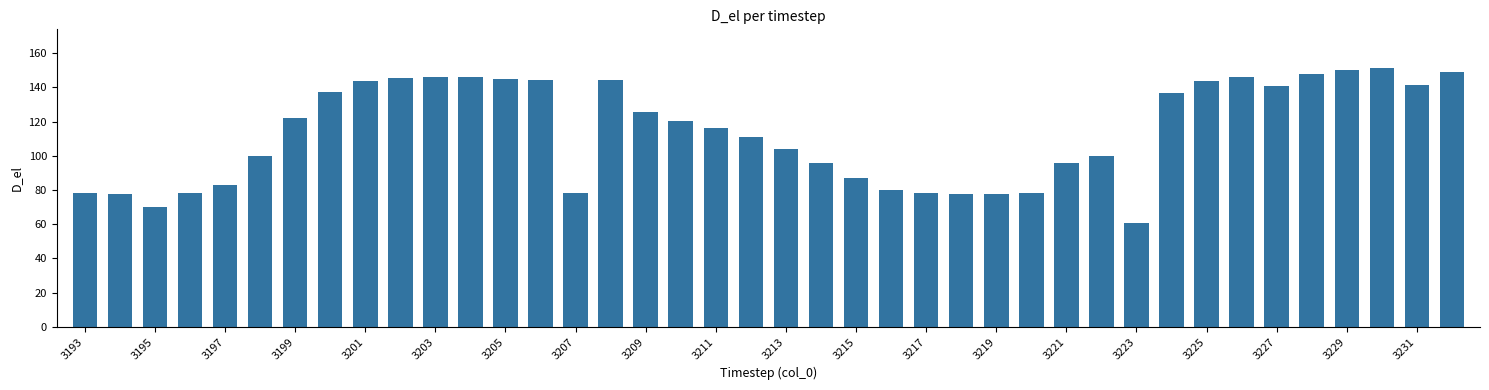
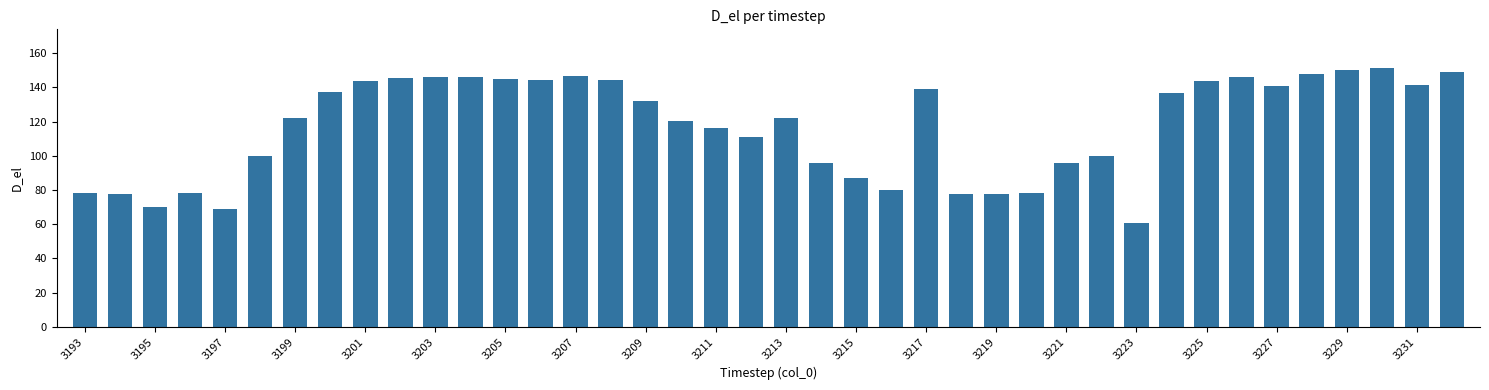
3197: 83 -> 69
3207: 79 -> 146
3209: 125 -> 132
3213: 104 -> 122
3217: 78 -> 139
